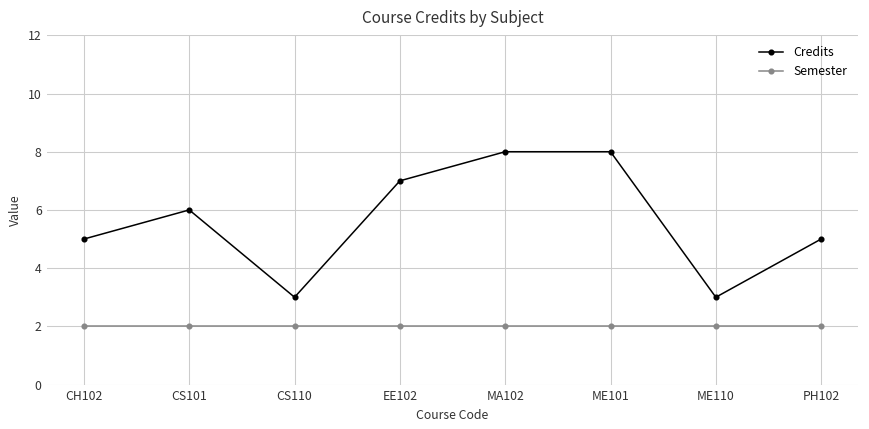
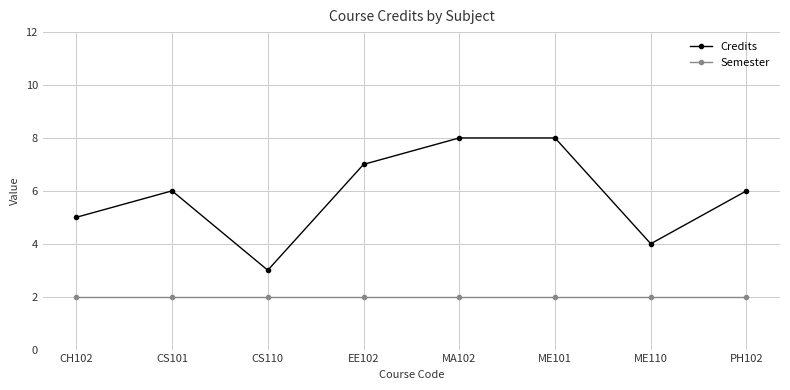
Credits, ME110: 3 -> 4
Credits, PH102: 5 -> 6
